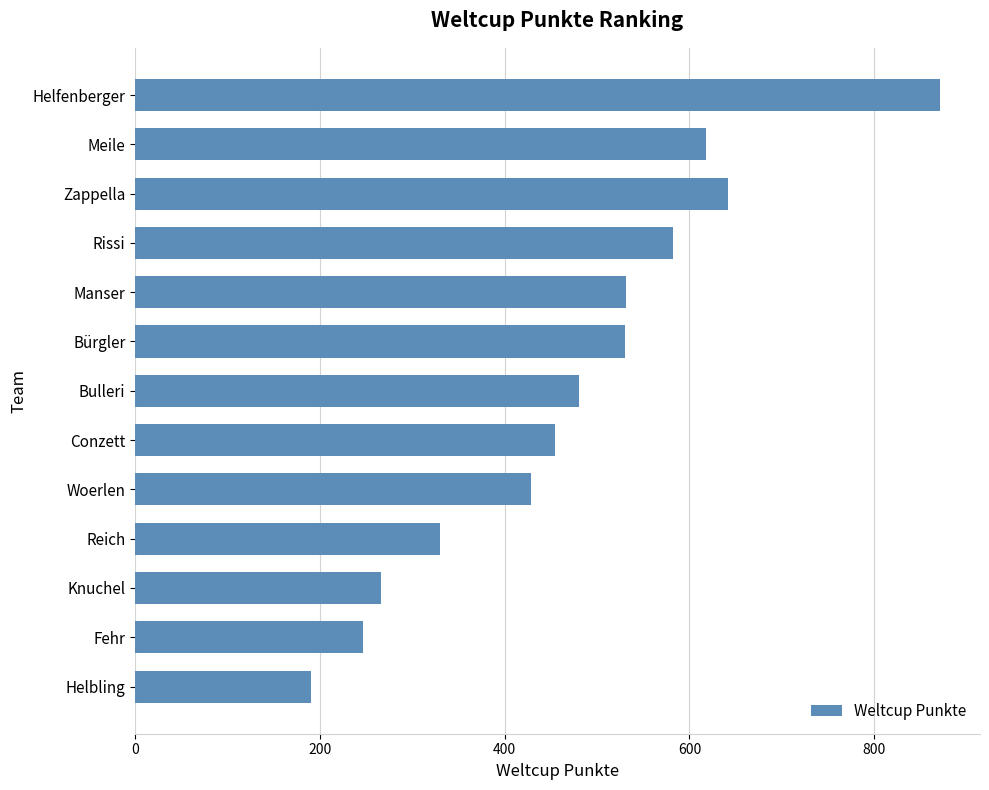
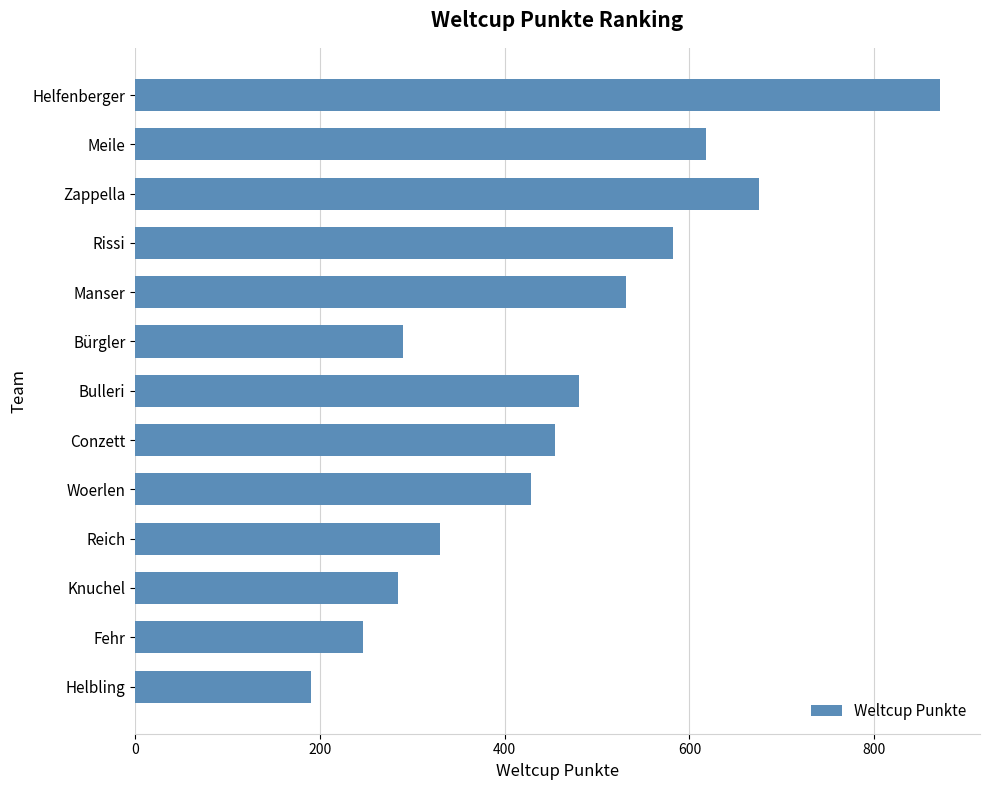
Zappella: 640 -> 680
Bürgler: 530 -> 290
Knuchel: 270 -> 280
